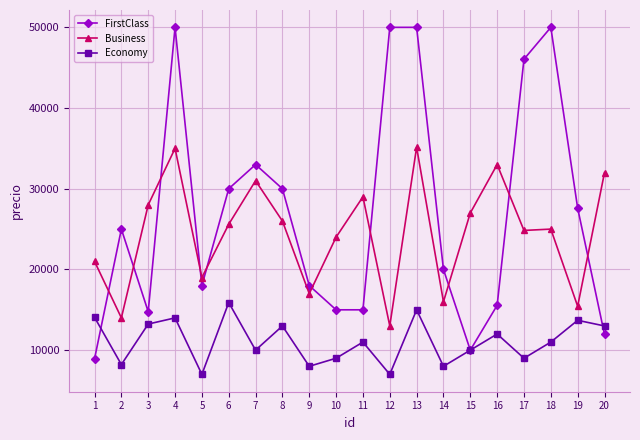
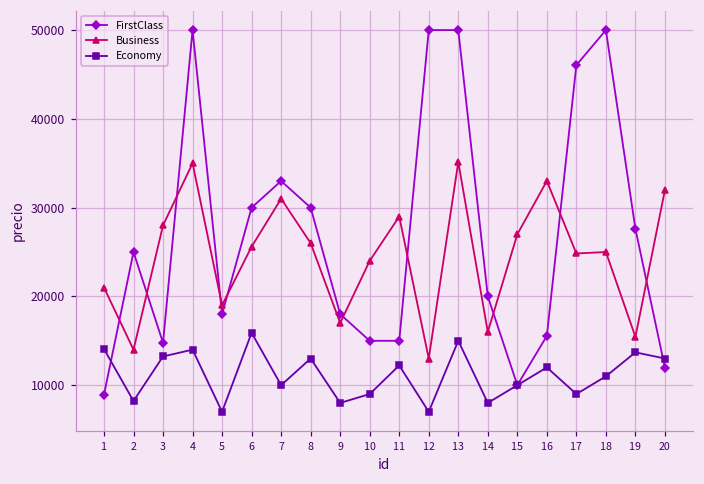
Economy, 11: 11000 -> 12000
